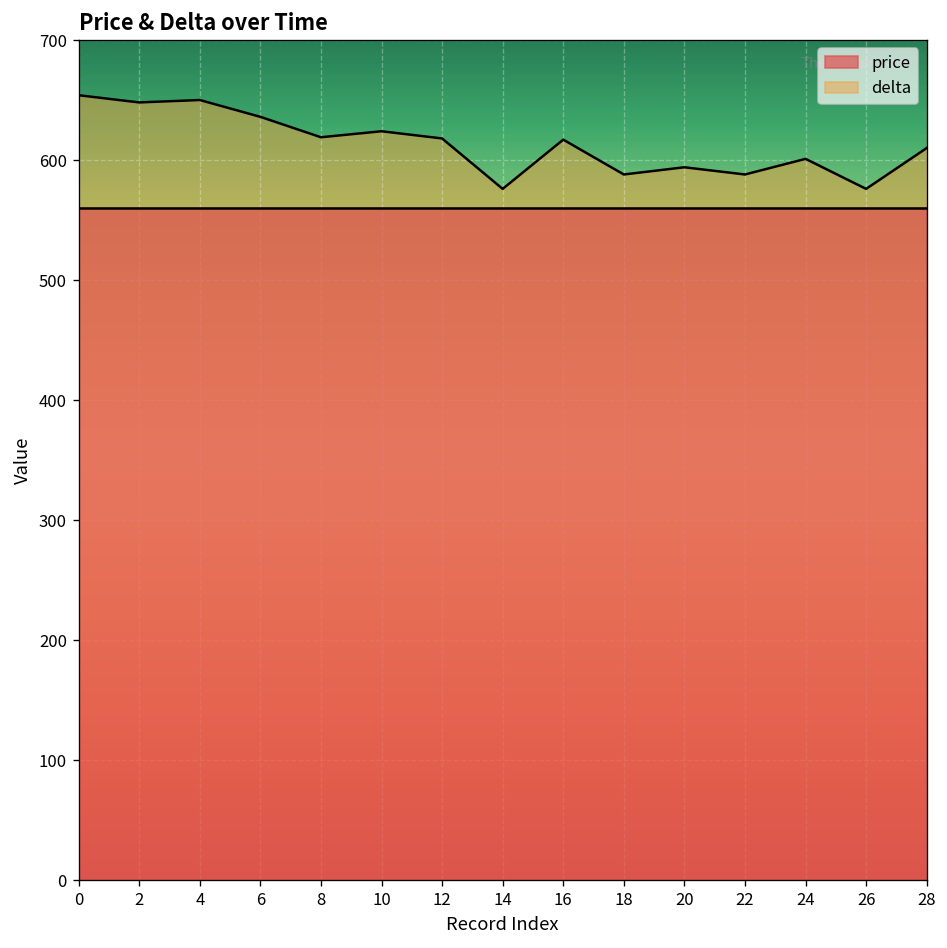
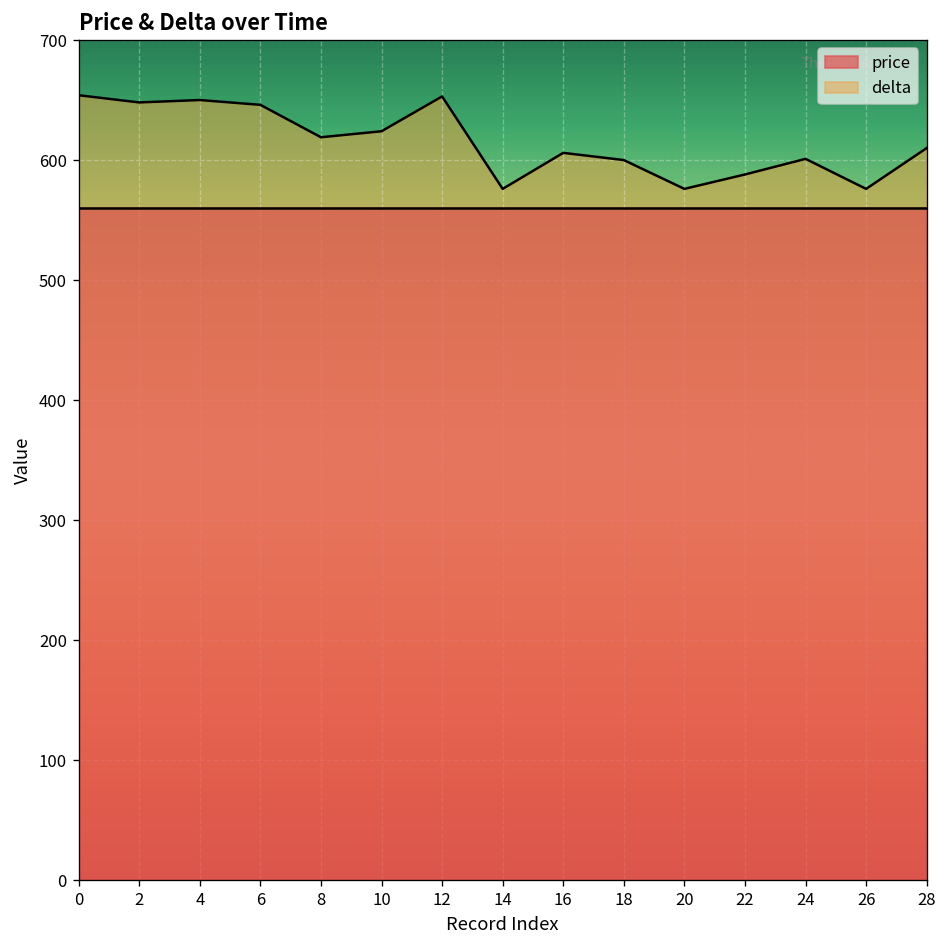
delta, 6: 636 -> 646
delta, 12: 618 -> 653
delta, 16: 617 -> 606
delta, 18: 588 -> 600
delta, 20: 594 -> 576
